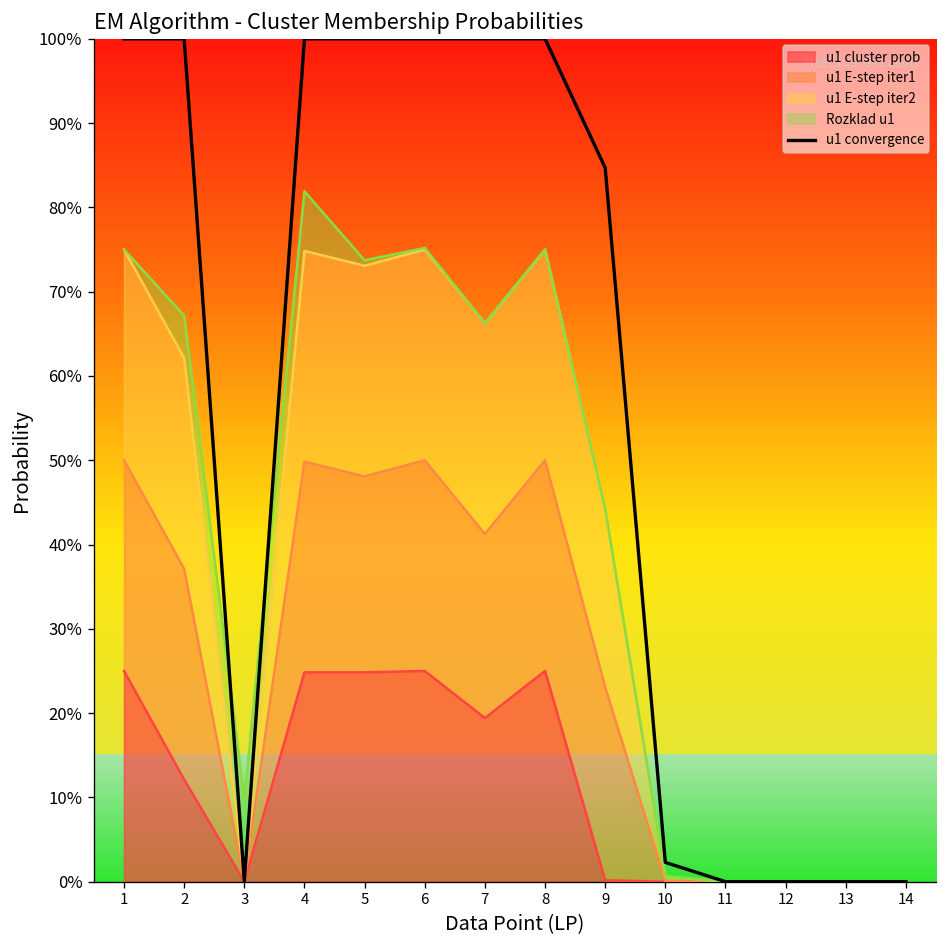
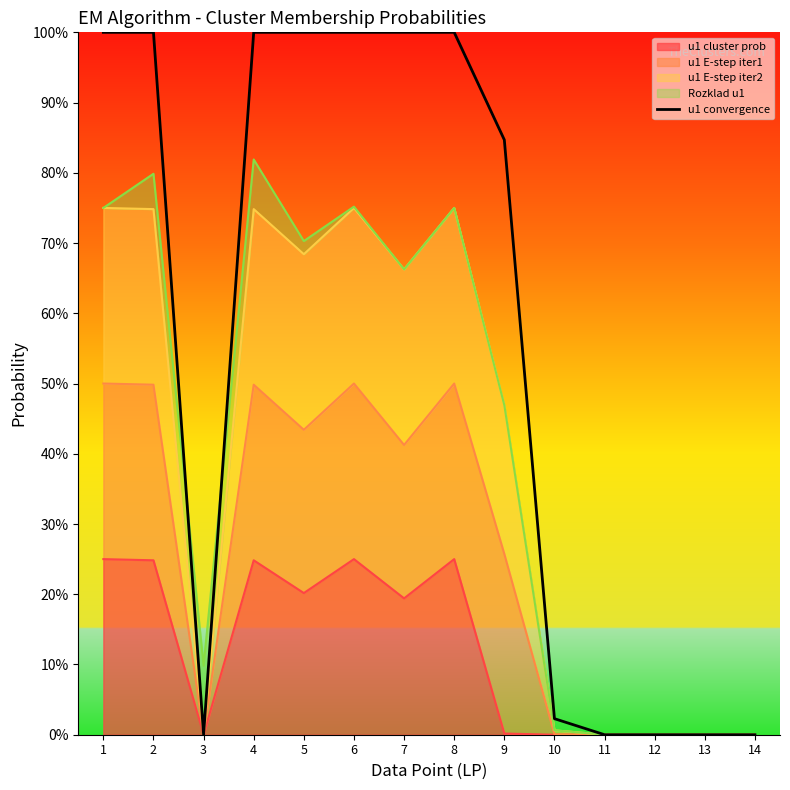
u1 cluster prob, 2: 12% -> 25%
u1 cluster prob, 5: 25% -> 20%
Rozklad u1, 5: 1% -> 2%
u1 E-step iter1, 9: 23% -> 26%
